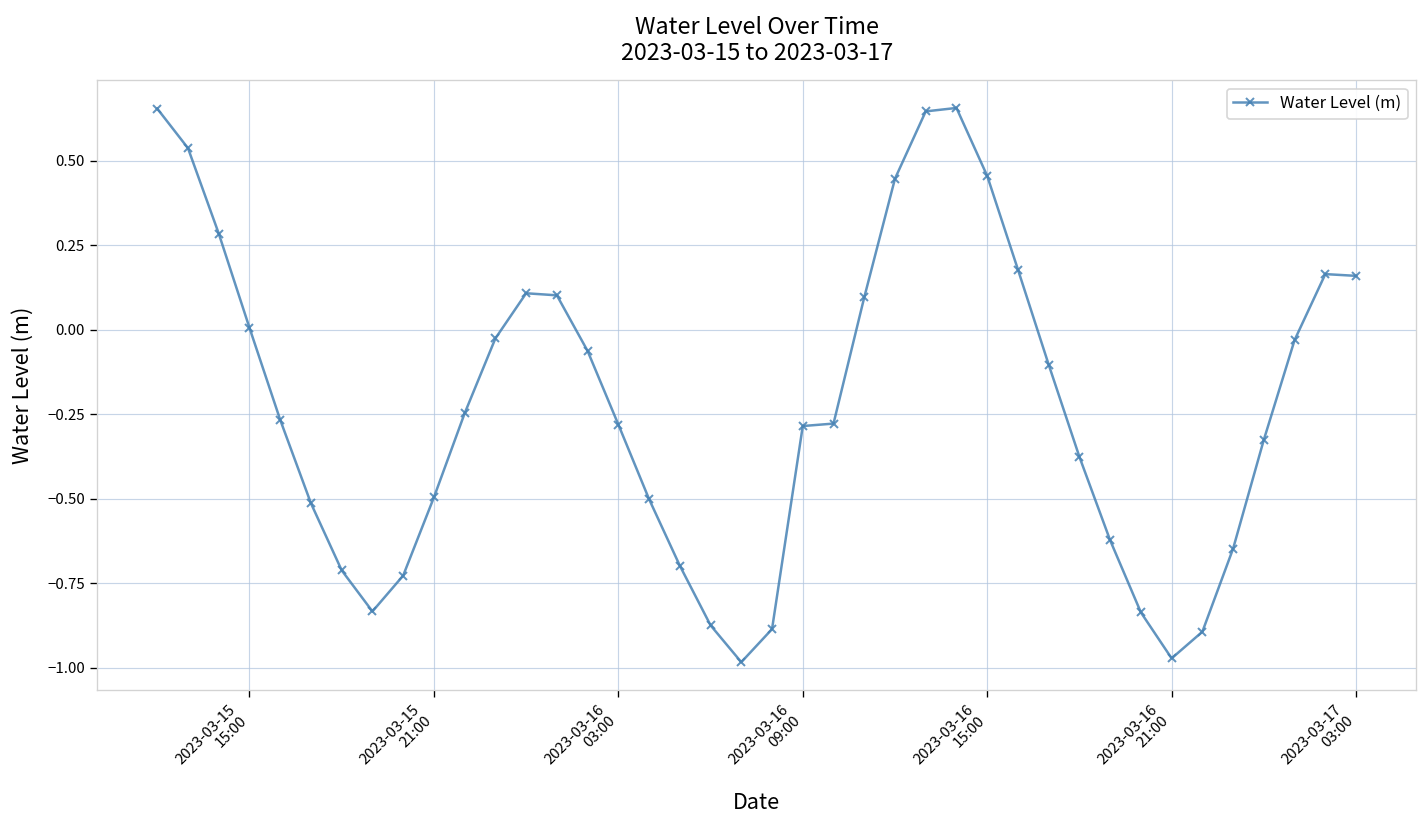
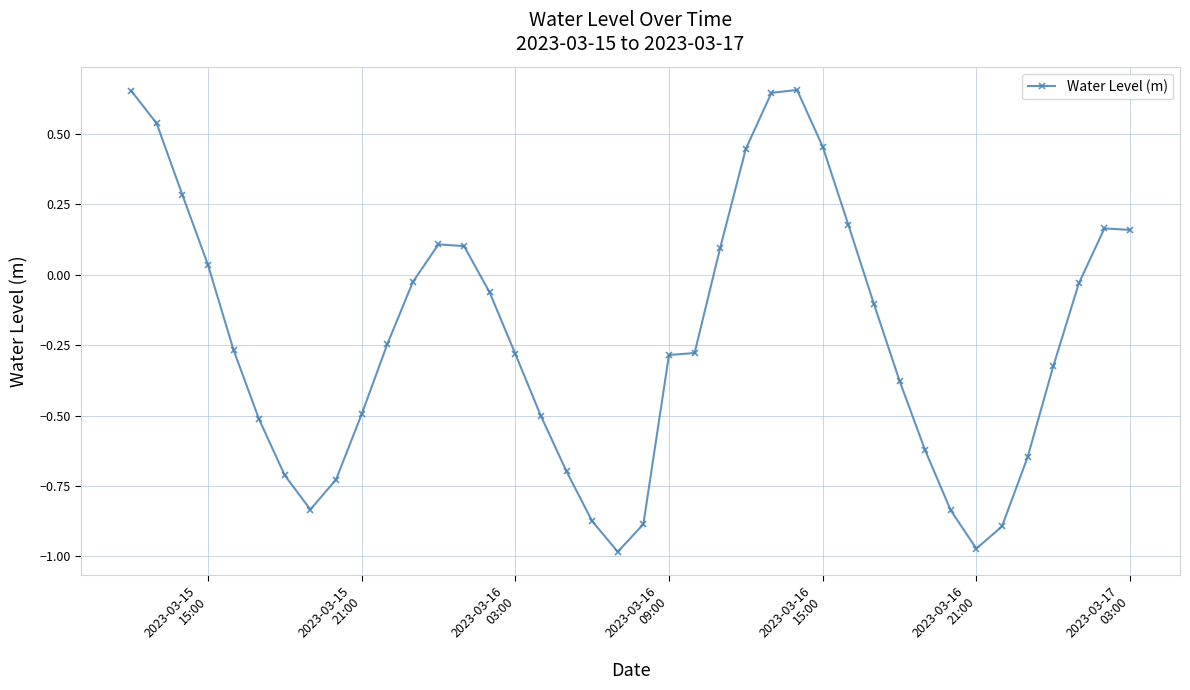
2023-03-15 15:00: 0.01 -> 0.04
